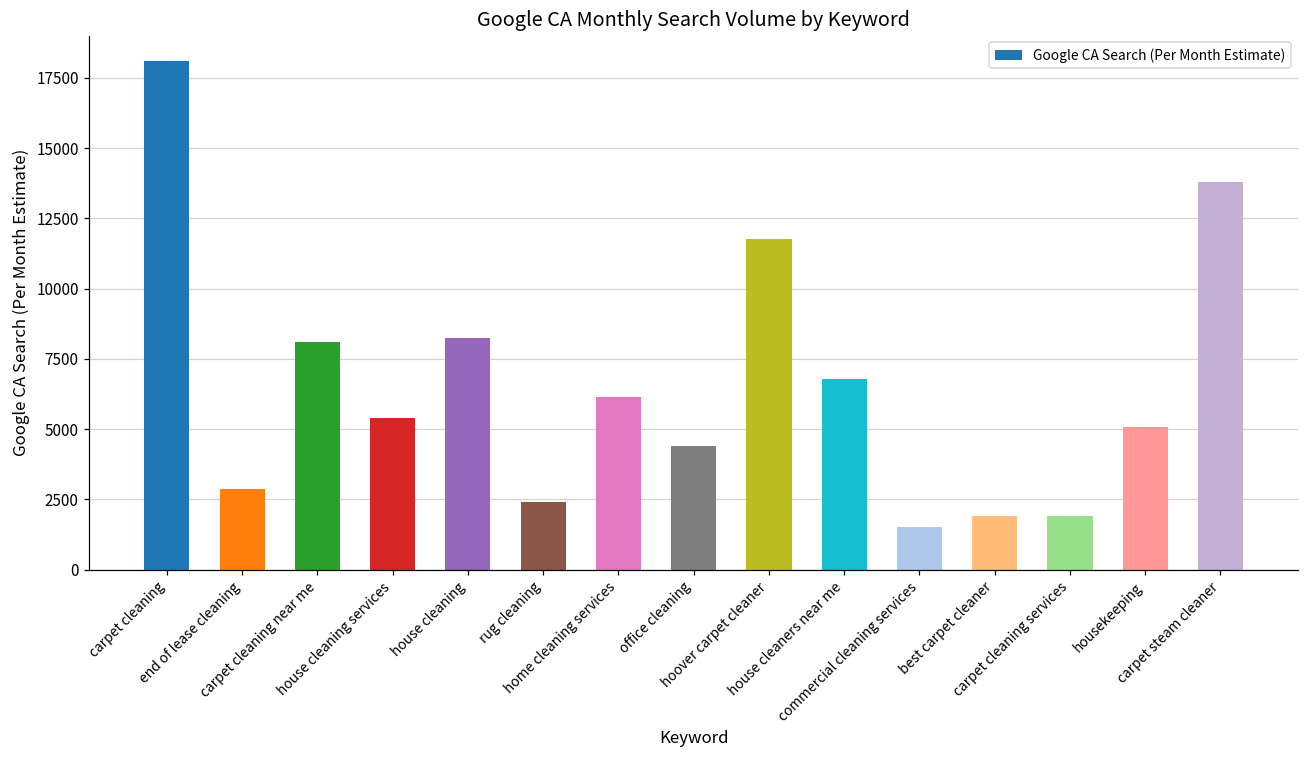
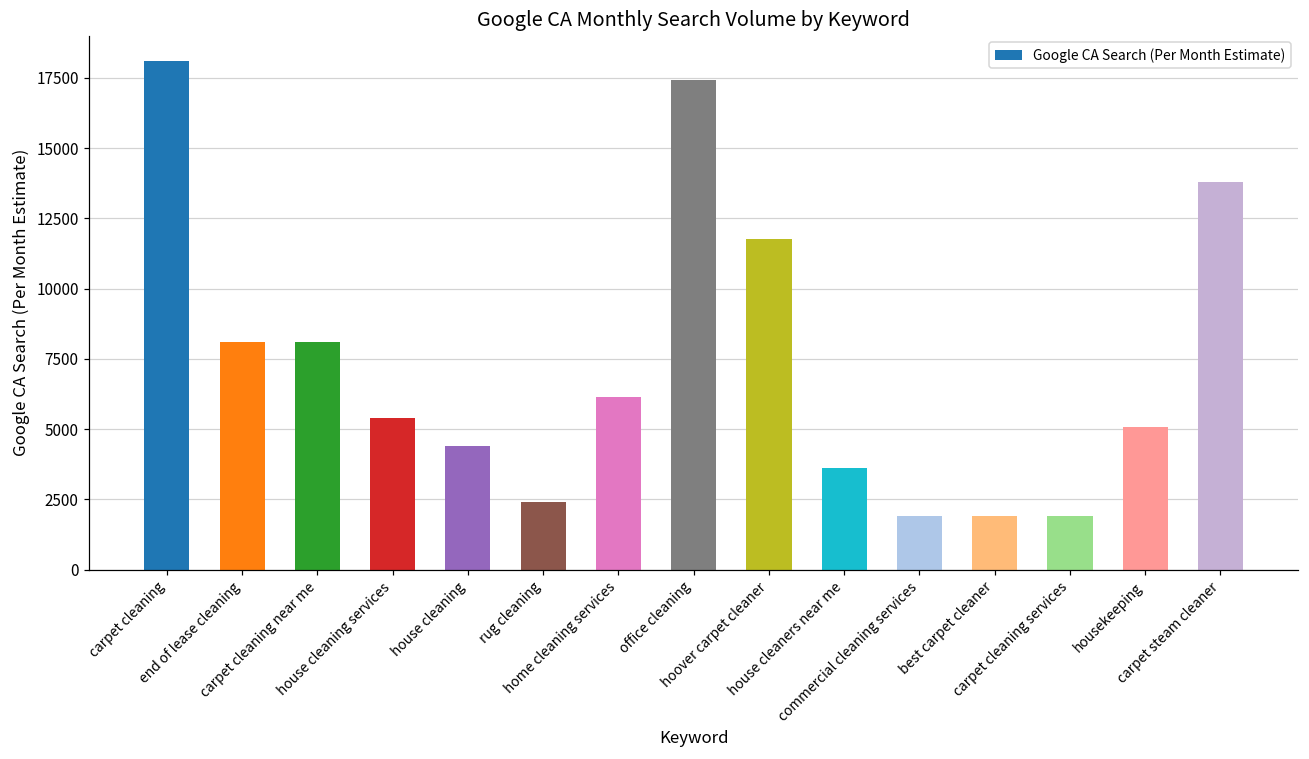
end of lease cleaning: 2900 -> 8100
house cleaning: 8300 -> 4400
office cleaning: 4400 -> 17400
house cleaners near me: 6800 -> 3600
commercial cleaning services: 1500 -> 1900
